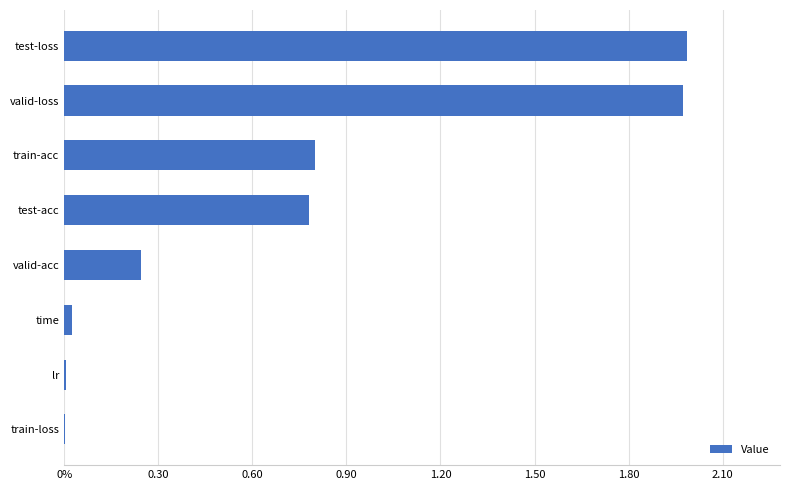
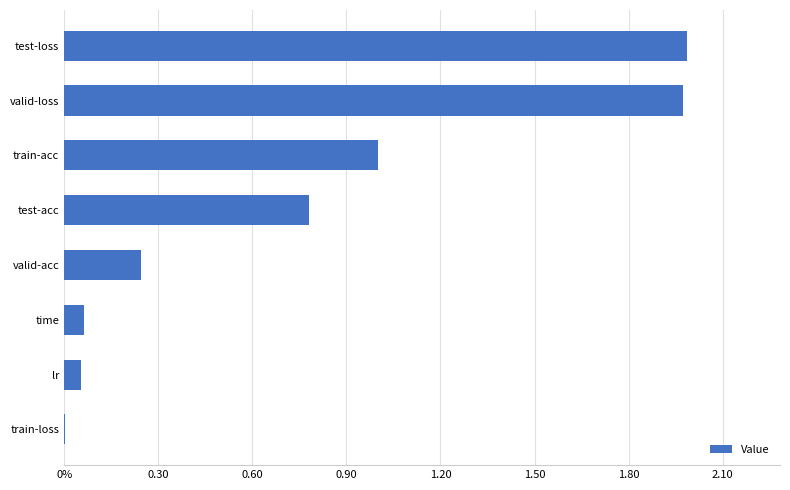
train-acc: 0.8 -> 1.0
time: 0.03 -> 0.06
lr: 0.01 -> 0.05
